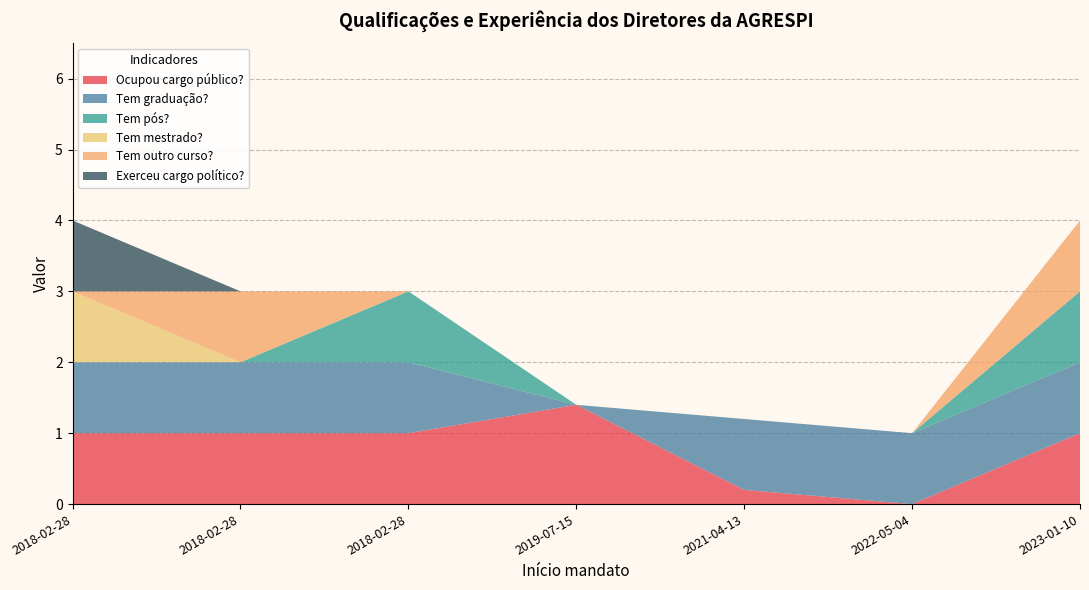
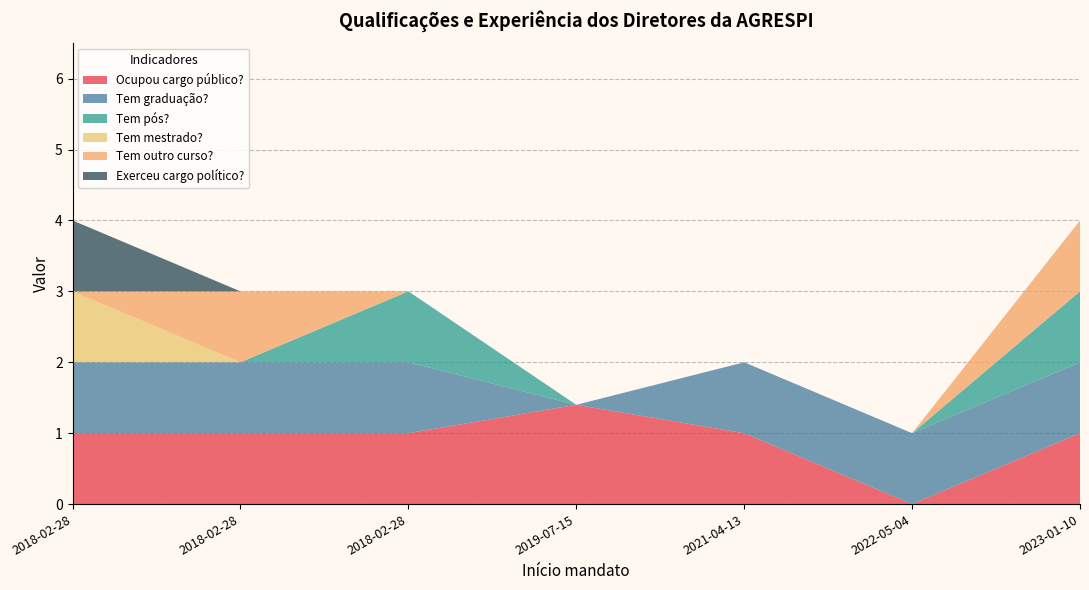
Ocupou cargo público?, 2021-04-13: 0.2 -> 1.0
